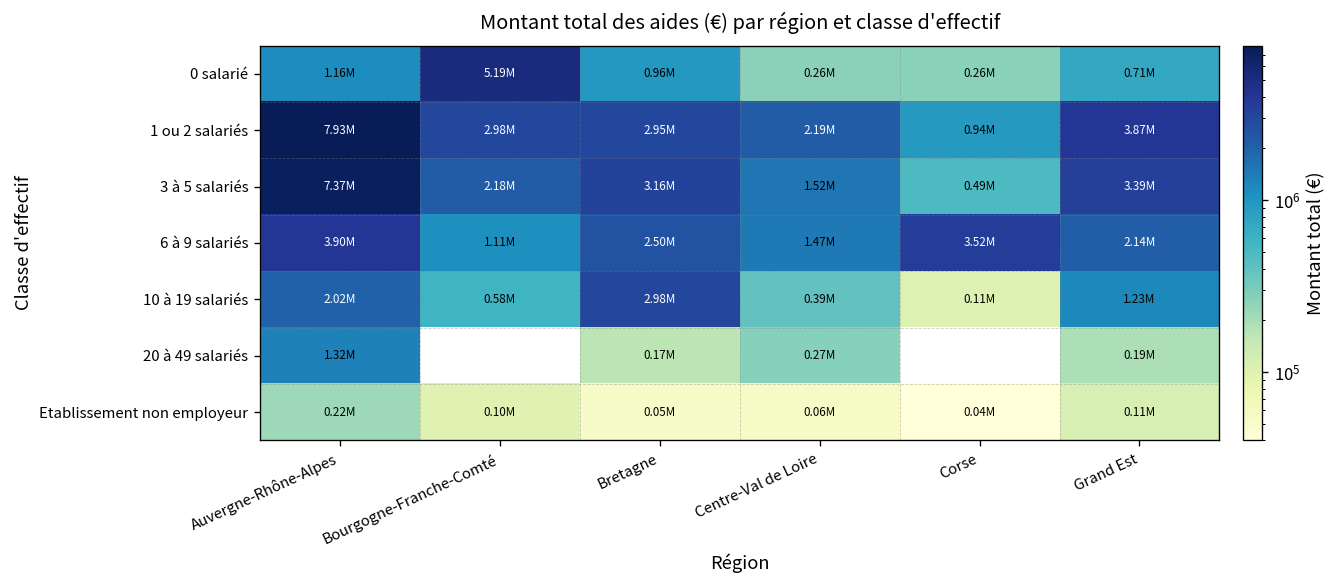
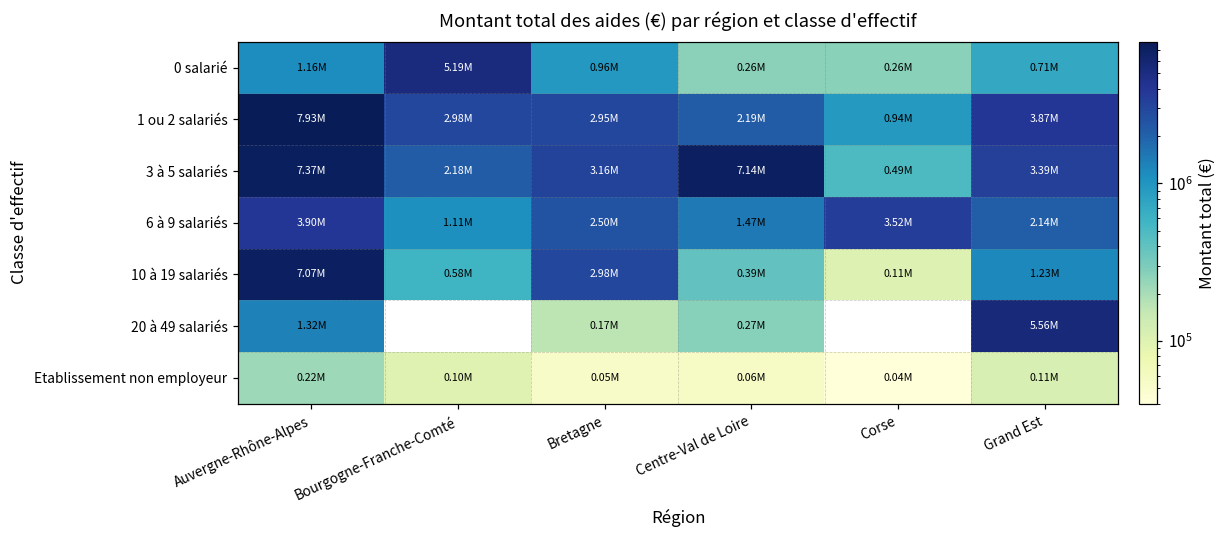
3 à 5 salariés, Centre-Val de Loire: 1.52M -> 7.14M
10 à 19 salariés, Auvergne-Rhône-Alpes: 2.02M -> 7.07M
20 à 49 salariés, Grand Est: 0.19M -> 5.56M
